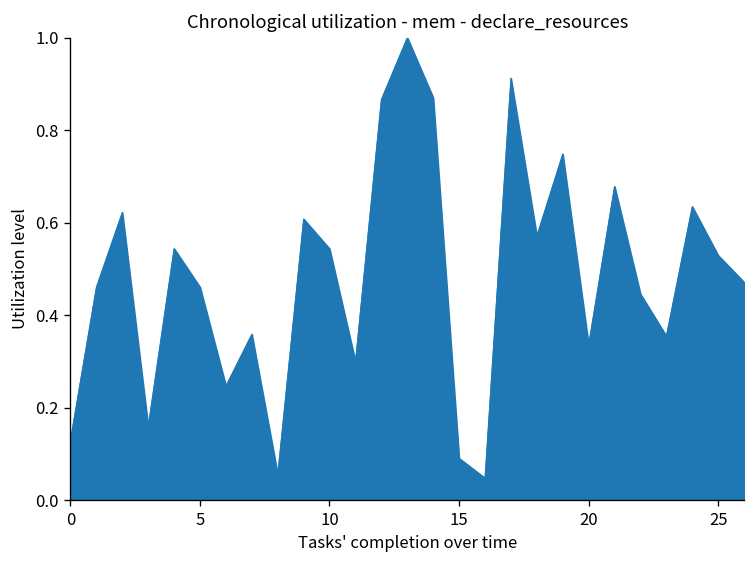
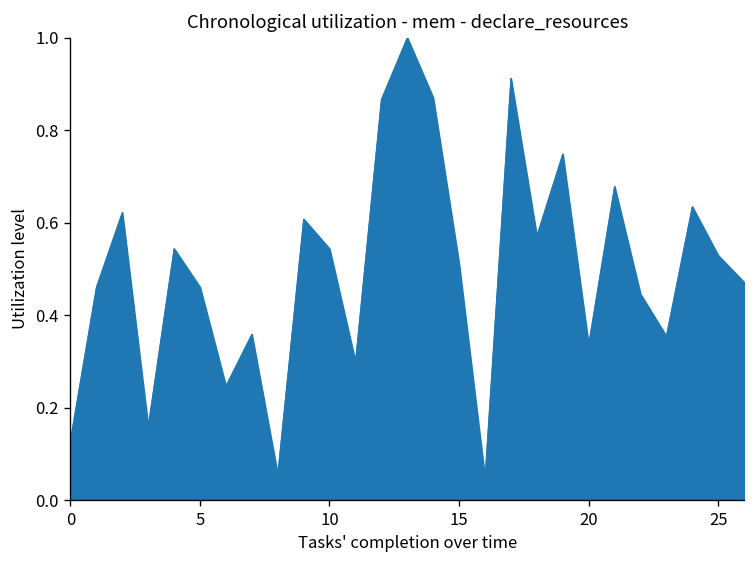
15: 0.09 -> 0.51
